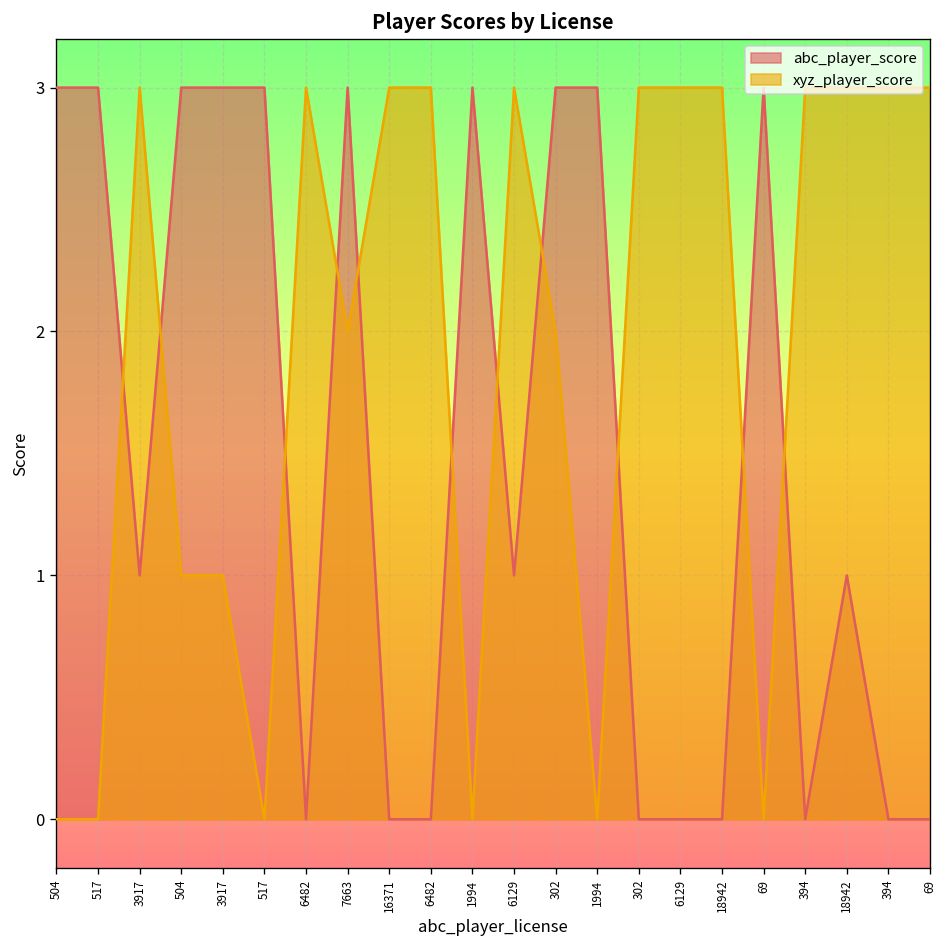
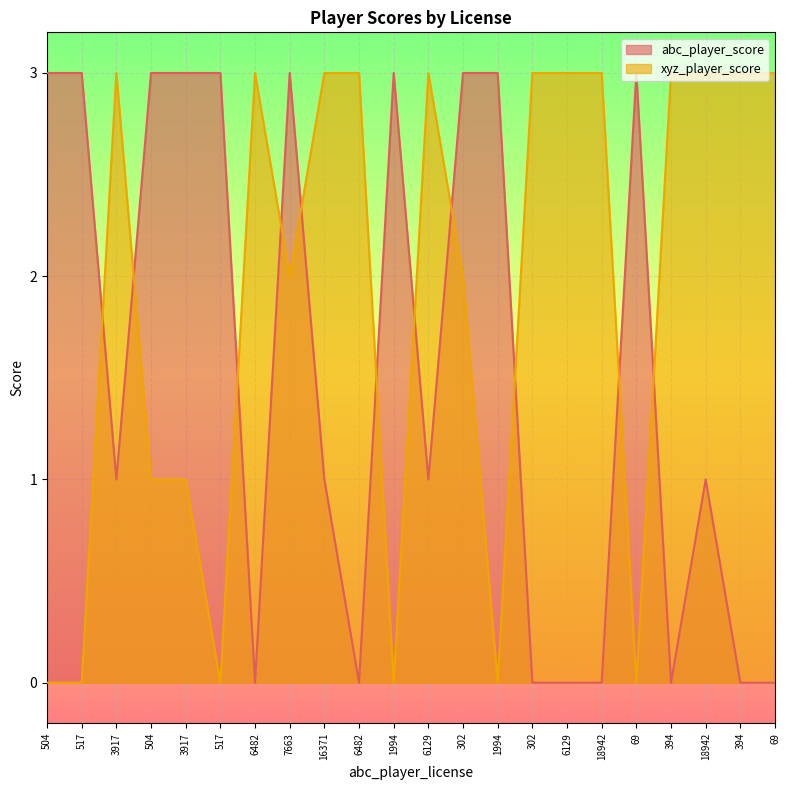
abc_player_score, 16371: 0 -> 1
